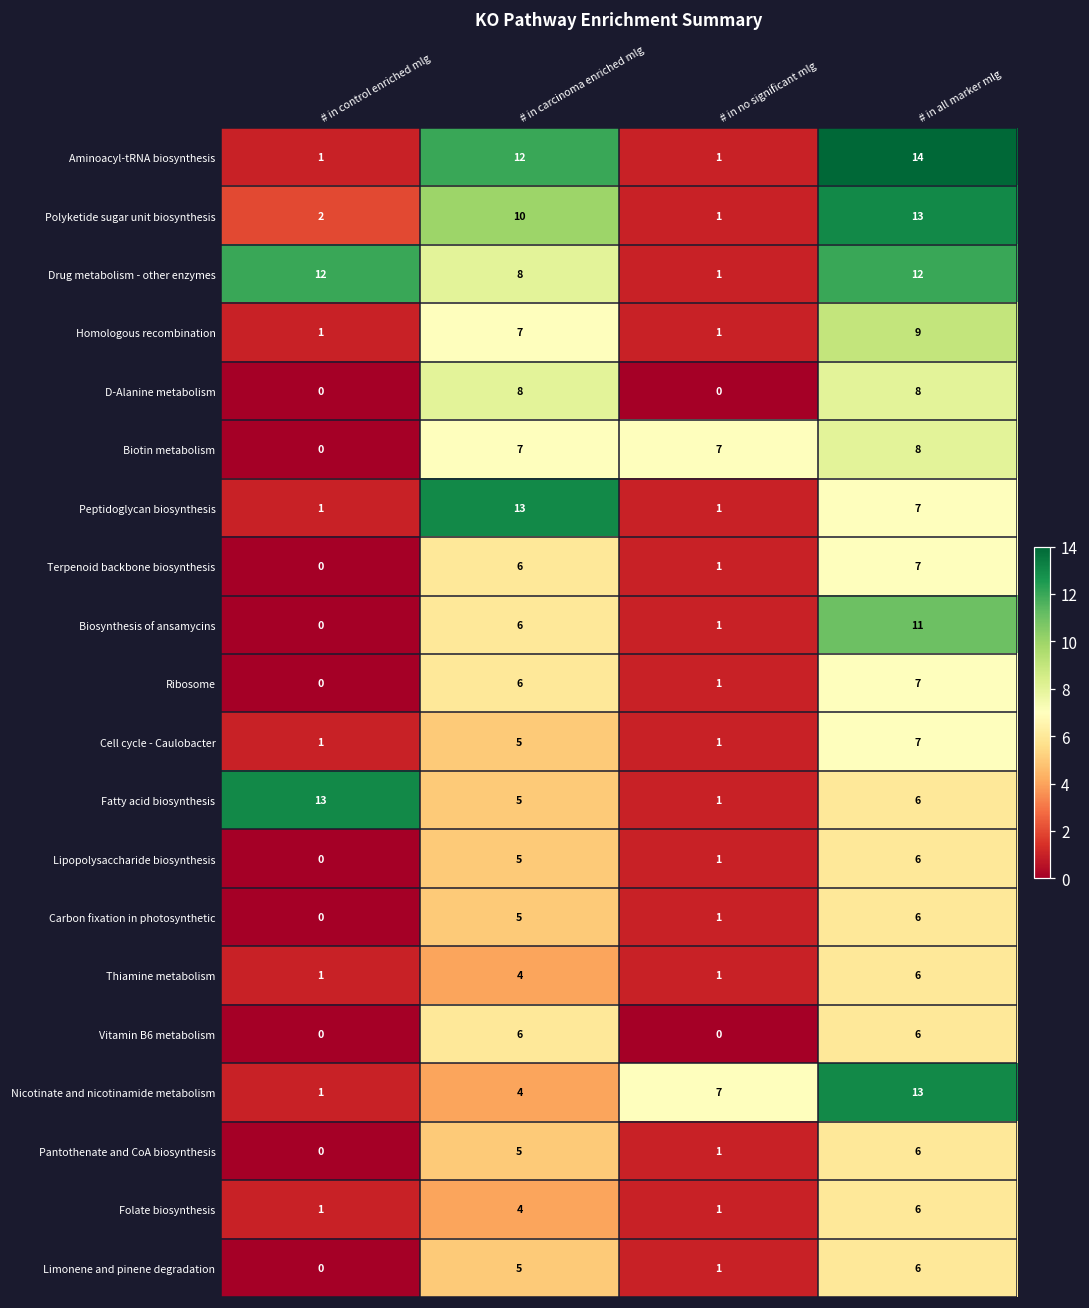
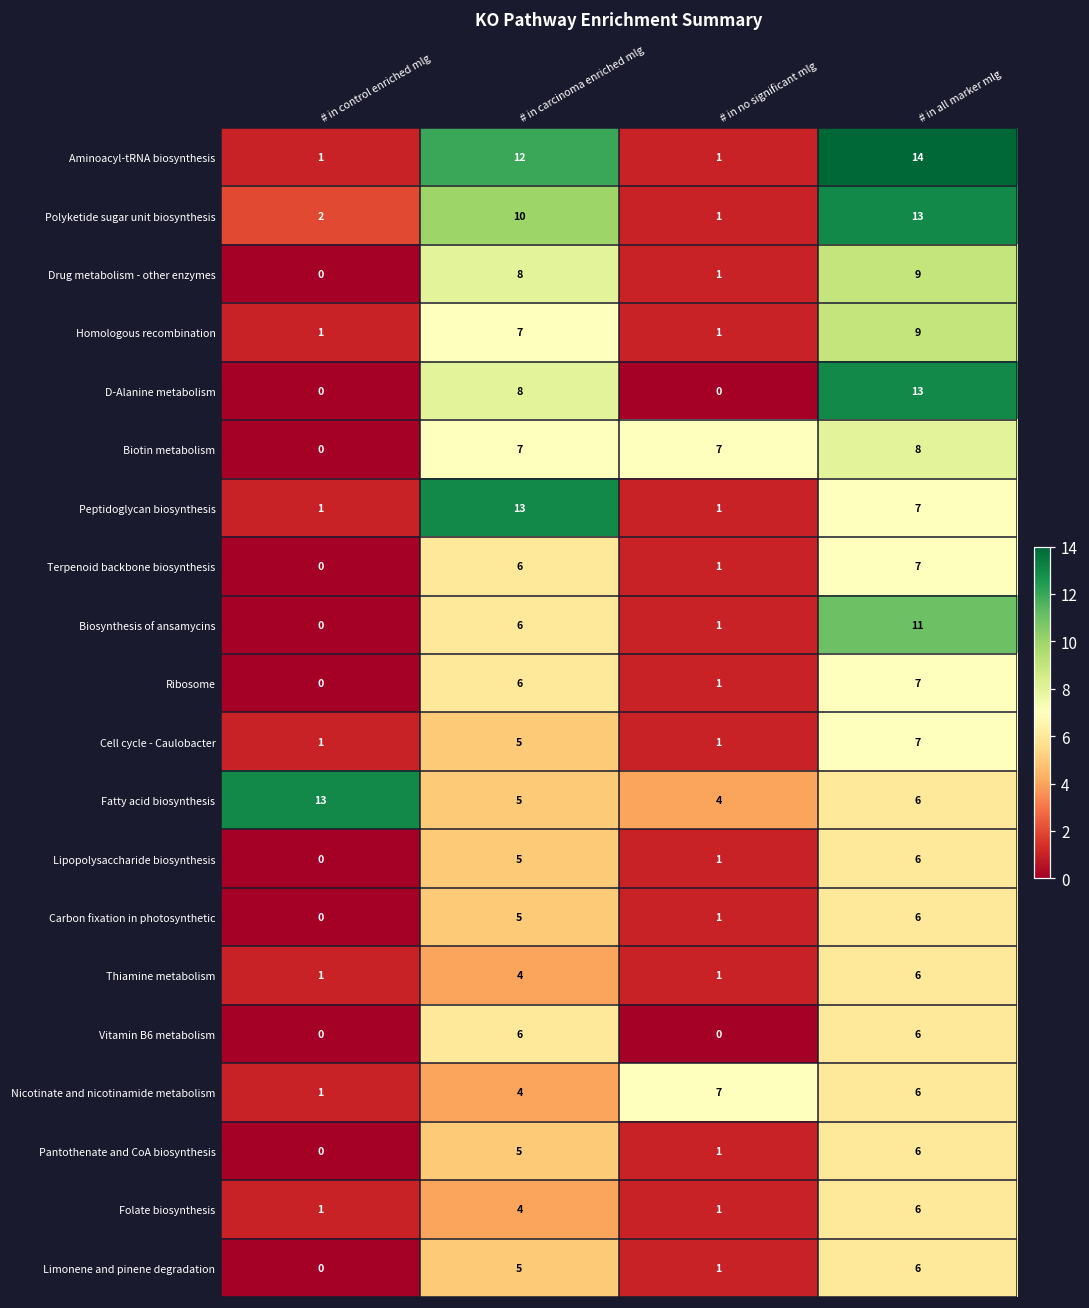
Drug metabolism - other enzymes, # in control enriched mlg: 12 -> 0
Drug metabolism - other enzymes, # in all marker mlg: 12 -> 9
D-Alanine metabolism, # in all marker mlg: 8 -> 13
Fatty acid biosynthesis, # in no significant mlg: 1 -> 4
Nicotinate and nicotinamide metabolism, # in all marker mlg: 13 -> 6
